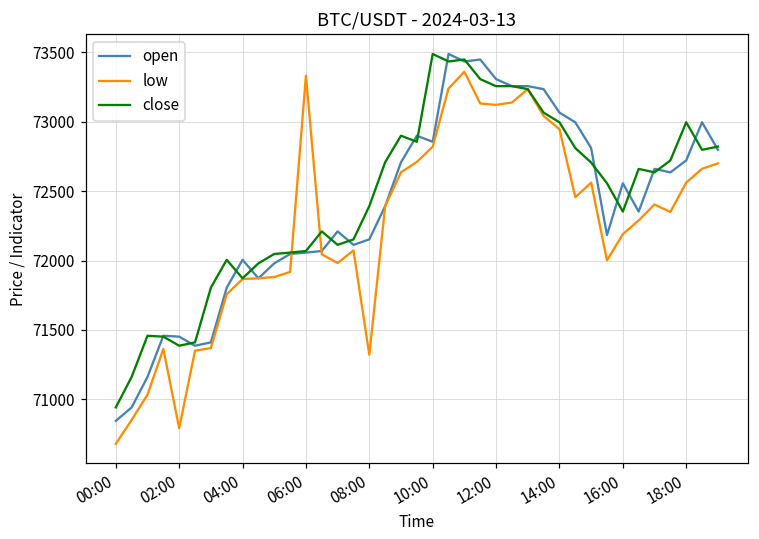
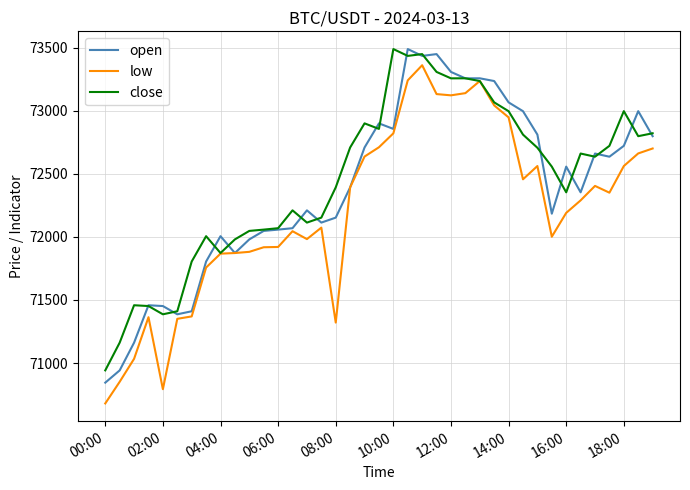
low, 06:00: 73330 -> 71920
